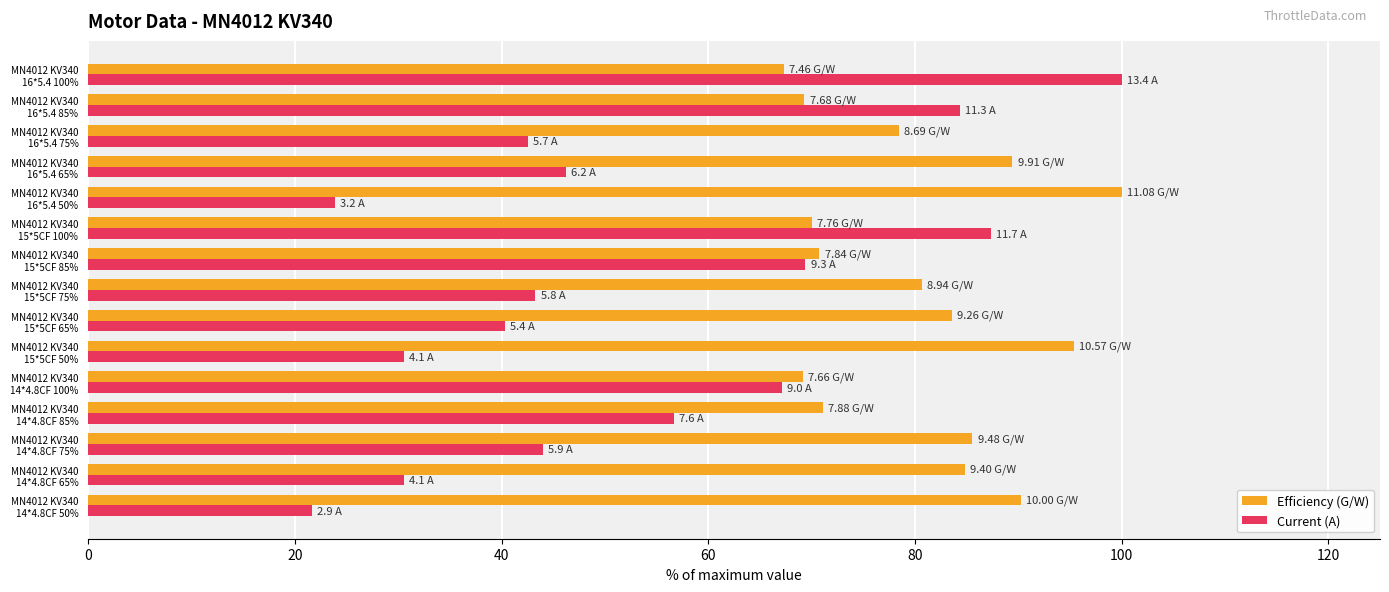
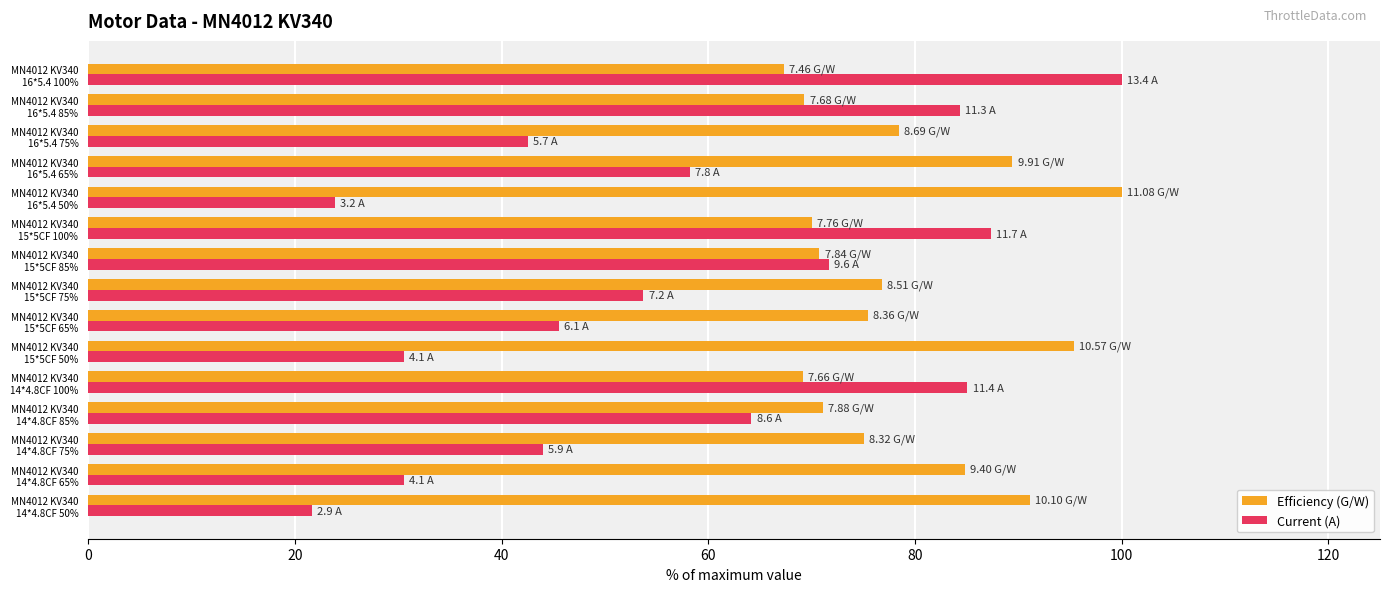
Current (A), MN4012 KV340 16*5.4 65%: 6.2 -> 7.8
Current (A), MN4012 KV340 15*5CF 85%: 9.3 -> 9.6
Efficiency (G/W), MN4012 KV340 15*5CF 75%: 8.94 -> 8.51
Current (A), MN4012 KV340 15*5CF 75%: 5.8 -> 7.2
Efficiency (G/W), MN4012 KV340 15*5CF 65%: 9.26 -> 8.36
Current (A), MN4012 KV340 15*5CF 65%: 5.4 -> 6.1
Current (A), MN4012 KV340 14*4.8CF 100%: 9.0 -> 11.4
Current (A), MN4012 KV340 14*4.8CF 85%: 7.6 -> 8.6
Efficiency (G/W), MN4012 KV340 14*4.8CF 75%: 9.48 -> 8.32
Efficiency (G/W), MN4012 KV340 14*4.8CF 50%: 10.00 -> 10.10
